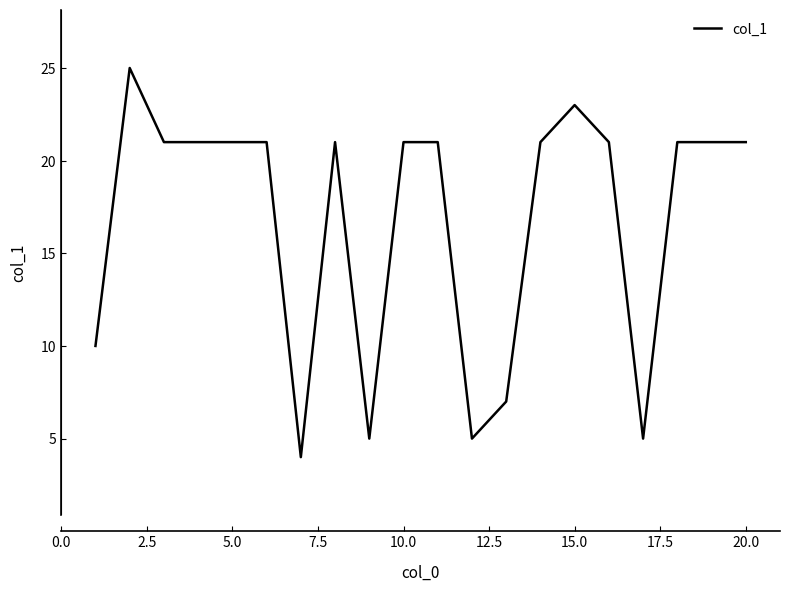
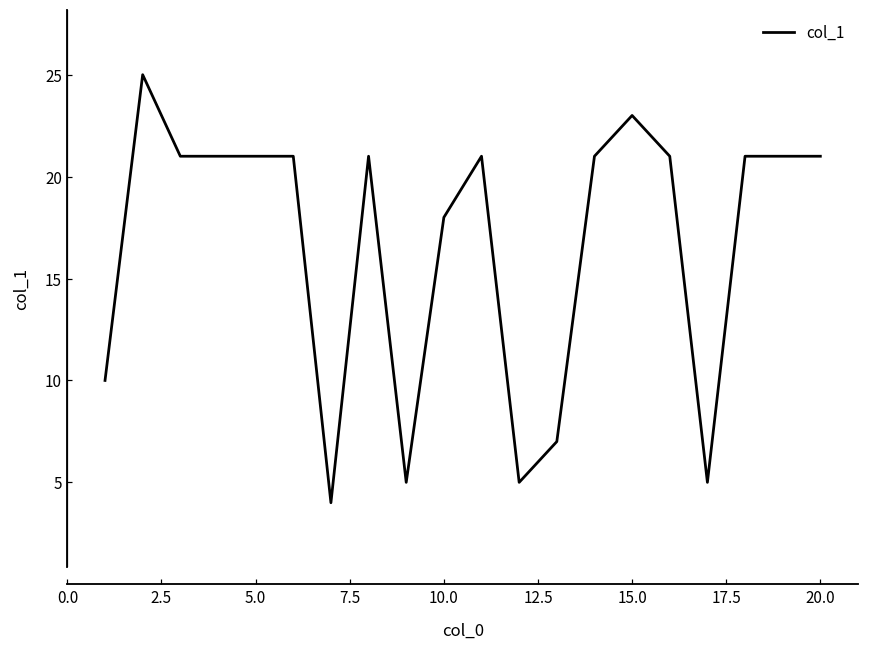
10.0: 21 -> 18
